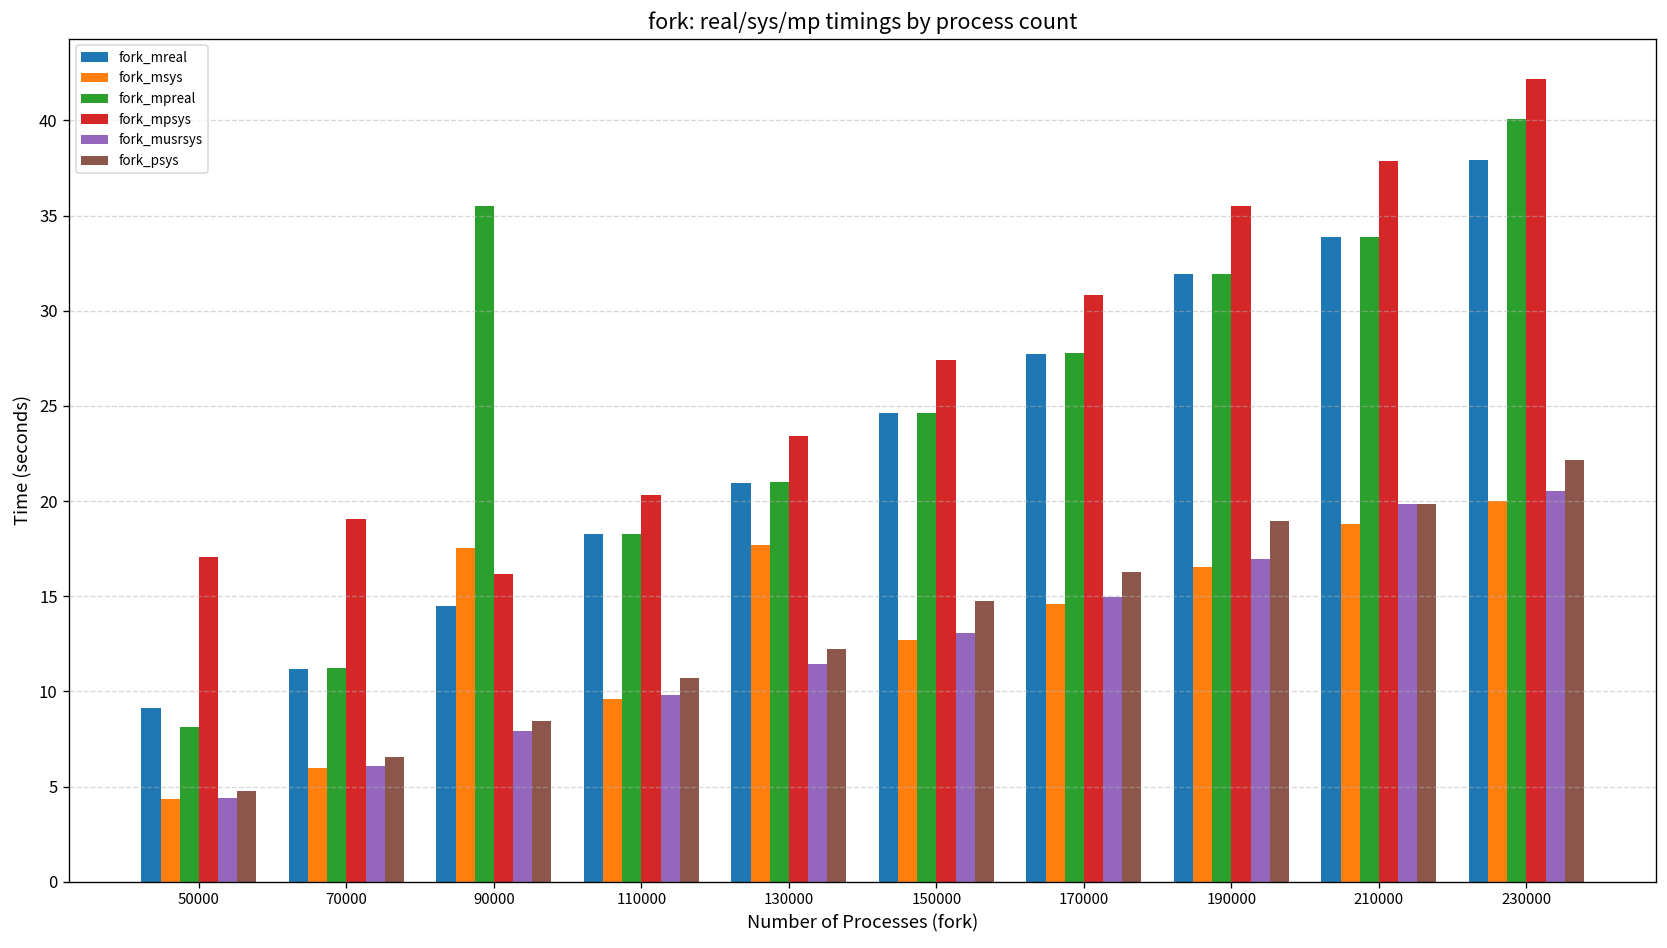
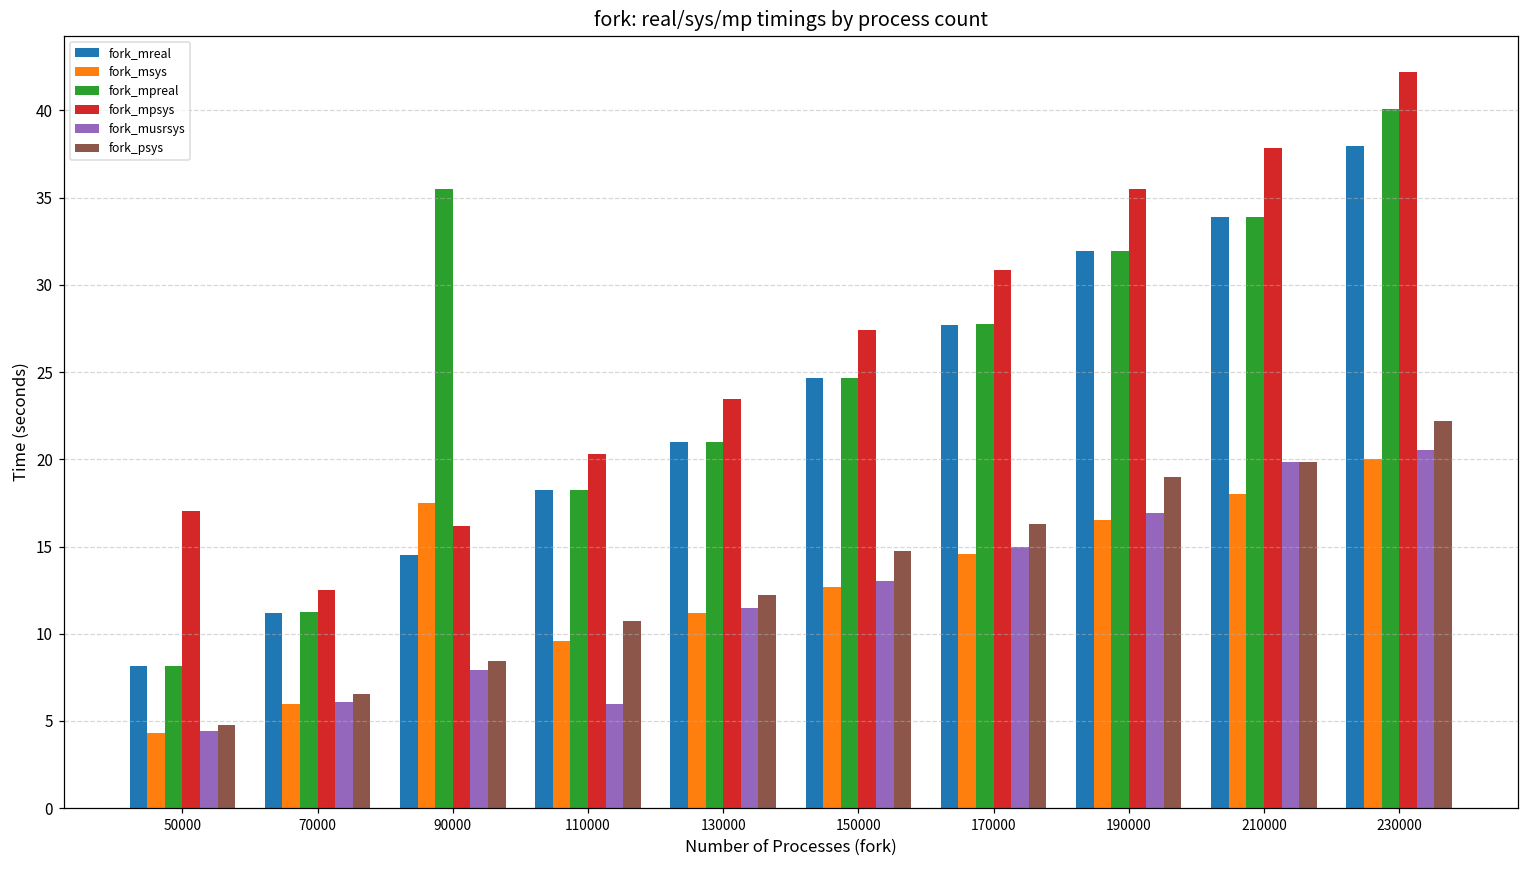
fork_mreal, 50000: 9.2 -> 8.2
fork_mpsys, 70000: 19.1 -> 12.5
fork_musrsys, 110000: 9.8 -> 6.0
fork_msys, 130000: 17.7 -> 11.2
fork_msys, 210000: 18.8 -> 18.0
